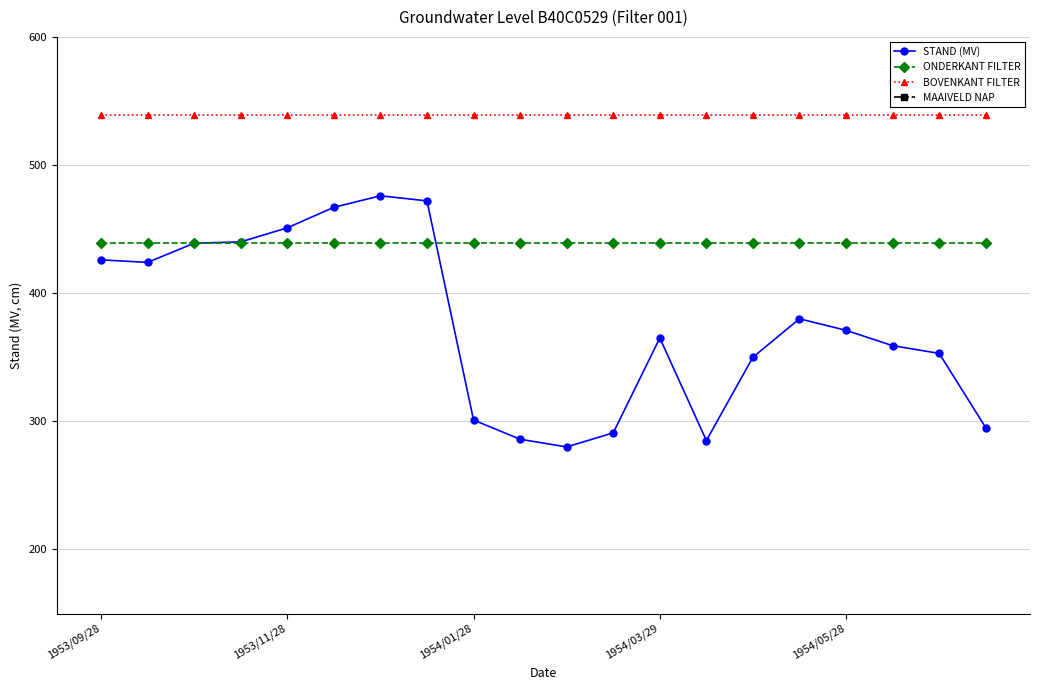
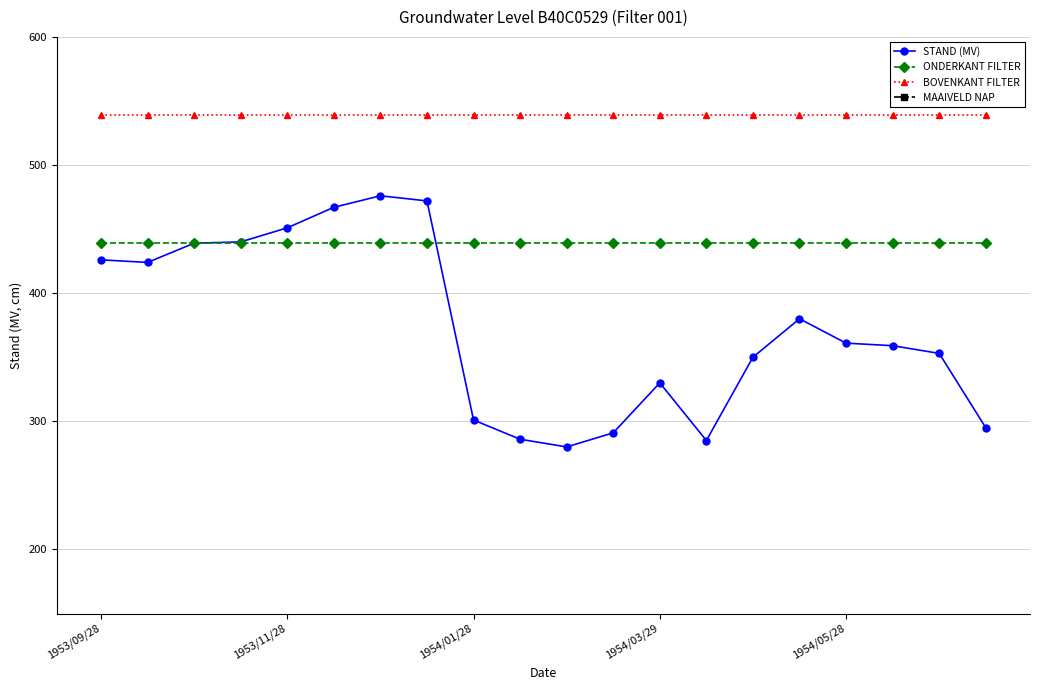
STAND (MV), 1954/03/29: 365 -> 330
STAND (MV), 1954/05/28: 371 -> 361
